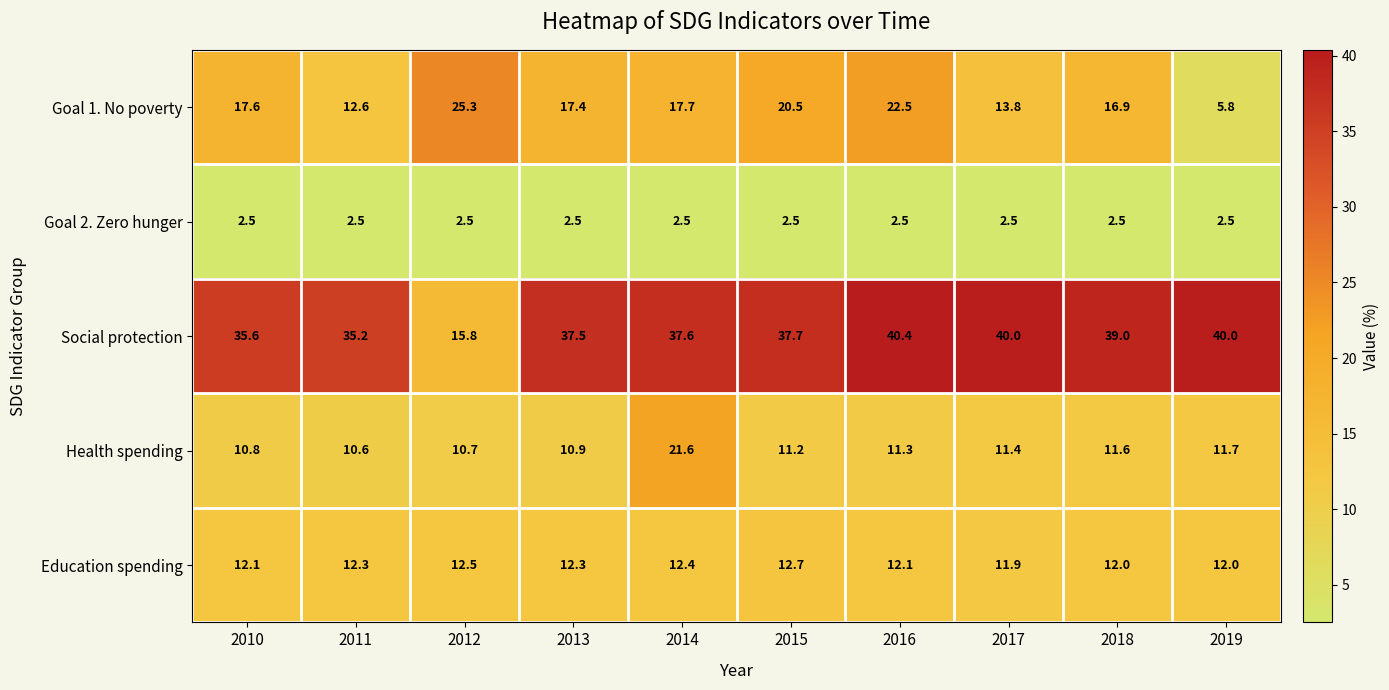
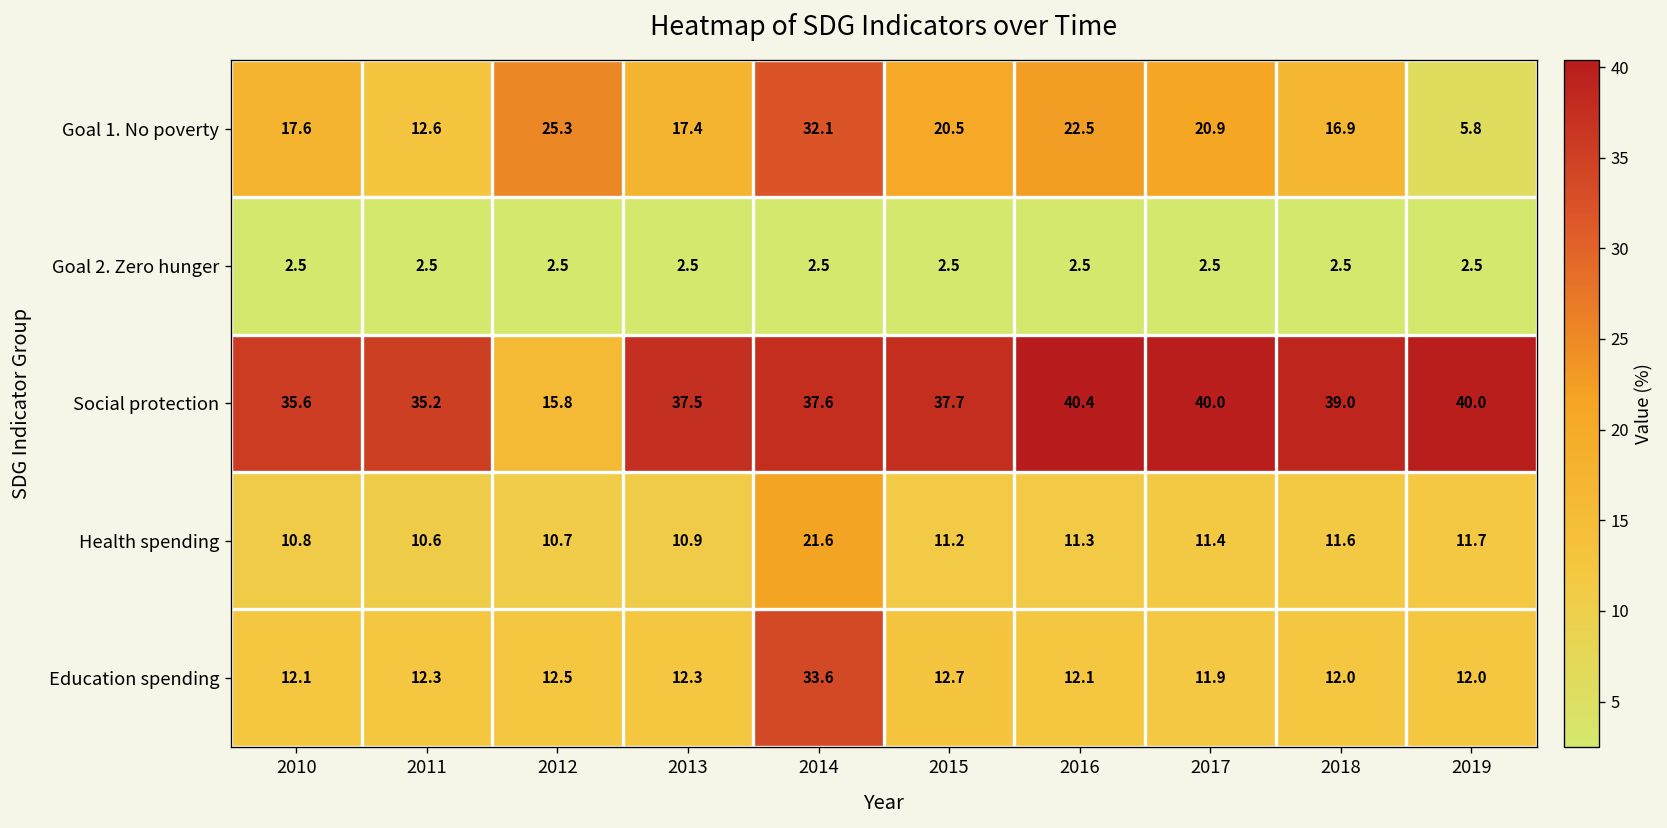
Goal 1. No poverty, 2014: 17.7 -> 32.1
Goal 1. No poverty, 2017: 13.8 -> 20.9
Education spending, 2014: 12.4 -> 33.6
